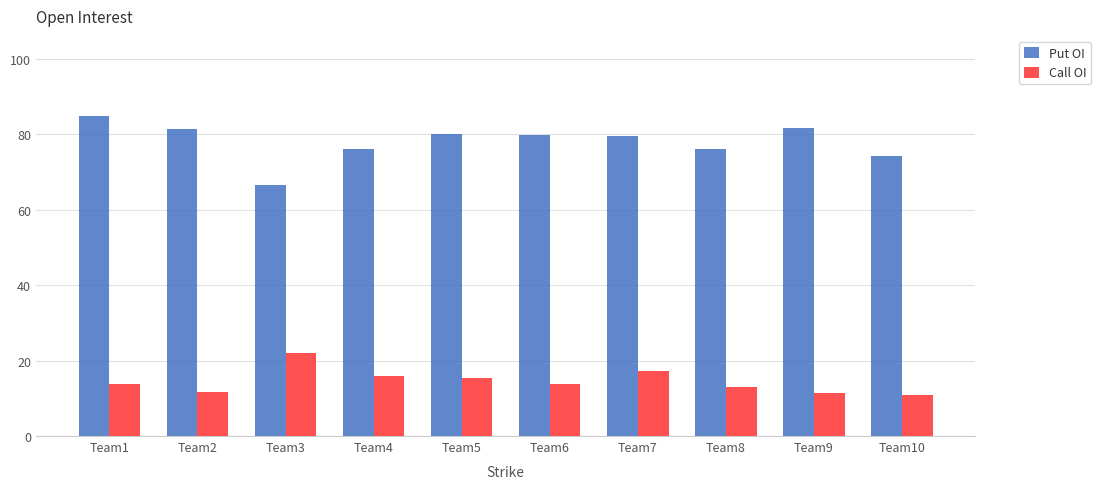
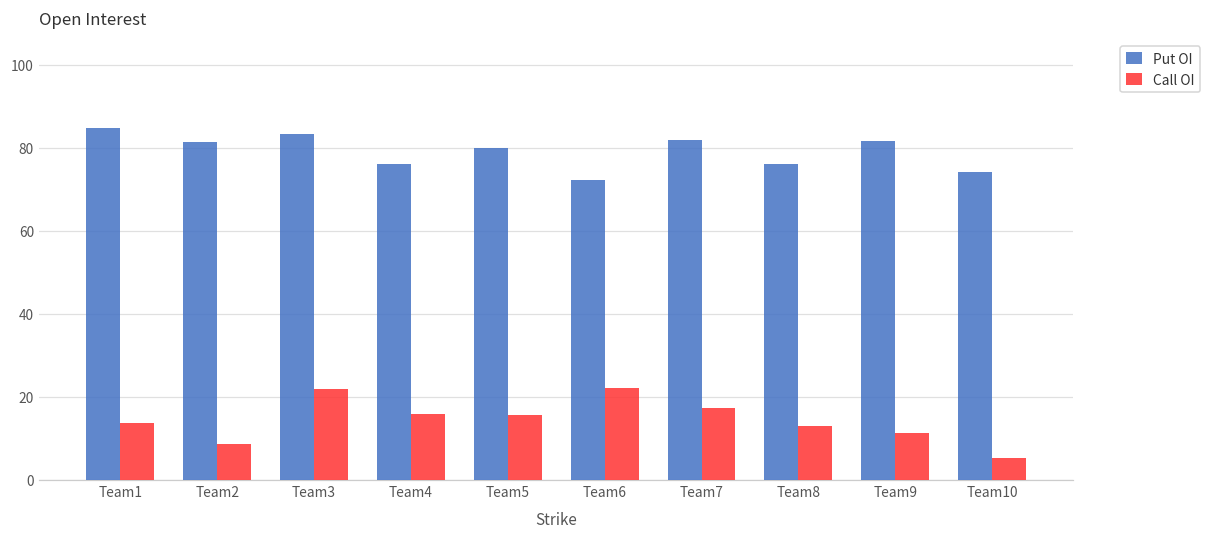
Call OI, Team2: 12 -> 9
Put OI, Team3: 67 -> 83
Put OI, Team6: 80 -> 72
Call OI, Team6: 14 -> 22
Put OI, Team7: 80 -> 82
Call OI, Team10: 11 -> 5
